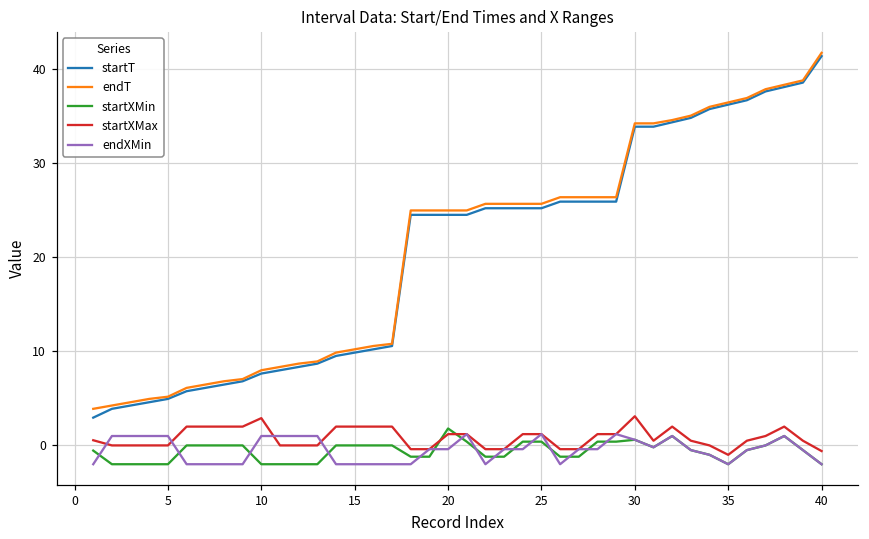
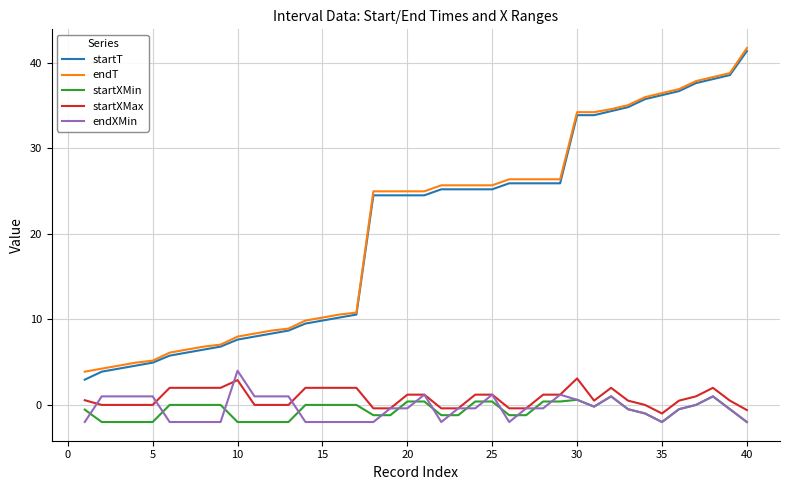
endXMin, 10: 1 -> 4
startXMin, 20: 2 -> 0
